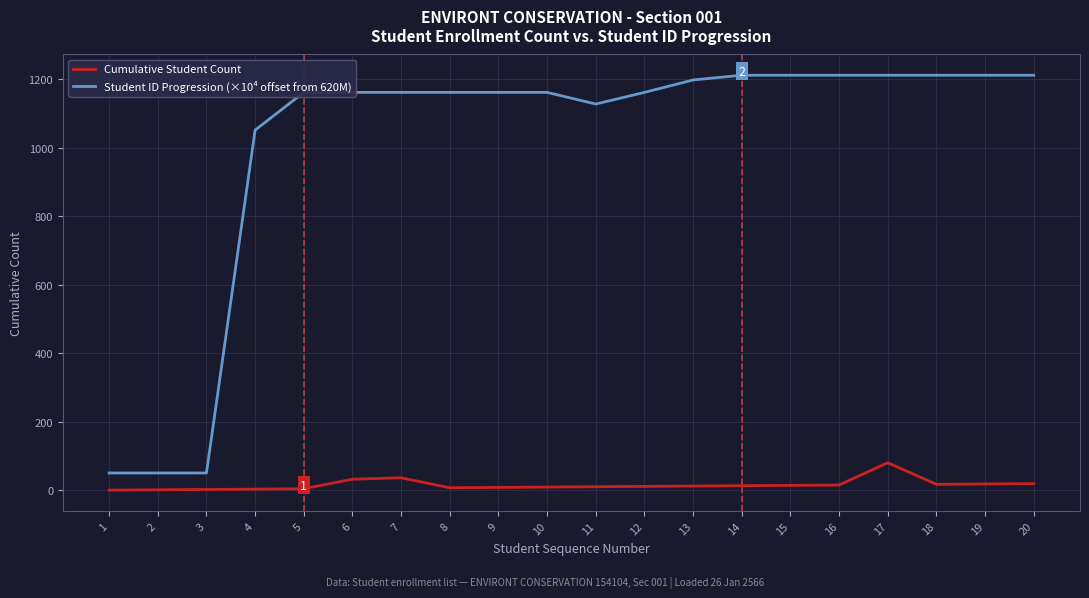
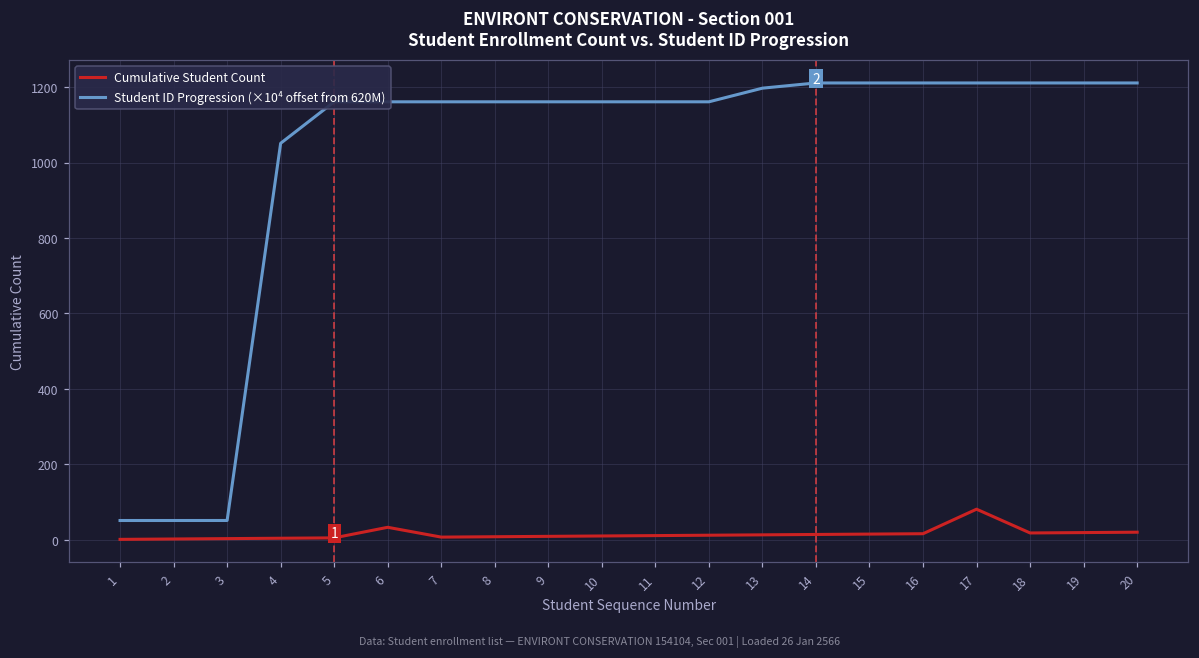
Cumulative Student Count, 7: 40 -> 10
Student ID Progression (×10⁴ offset from 620M), 11: 1130 -> 1160
